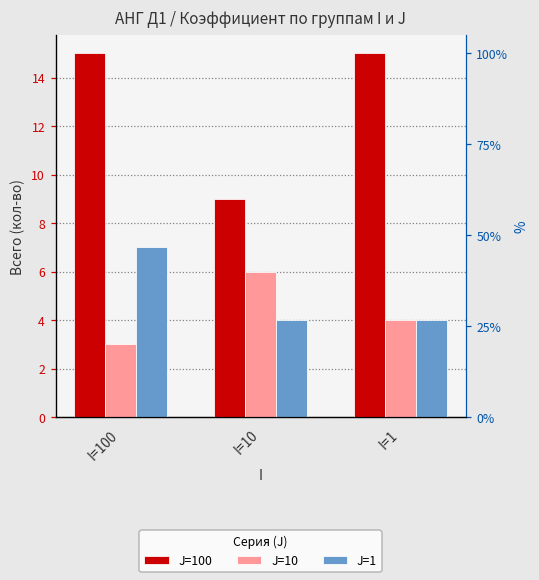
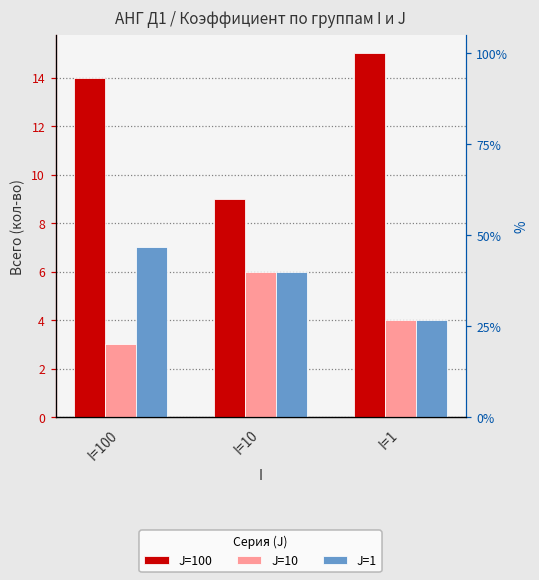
J=100, I=100: 15 -> 14
J=1, I=10: 4 -> 6
